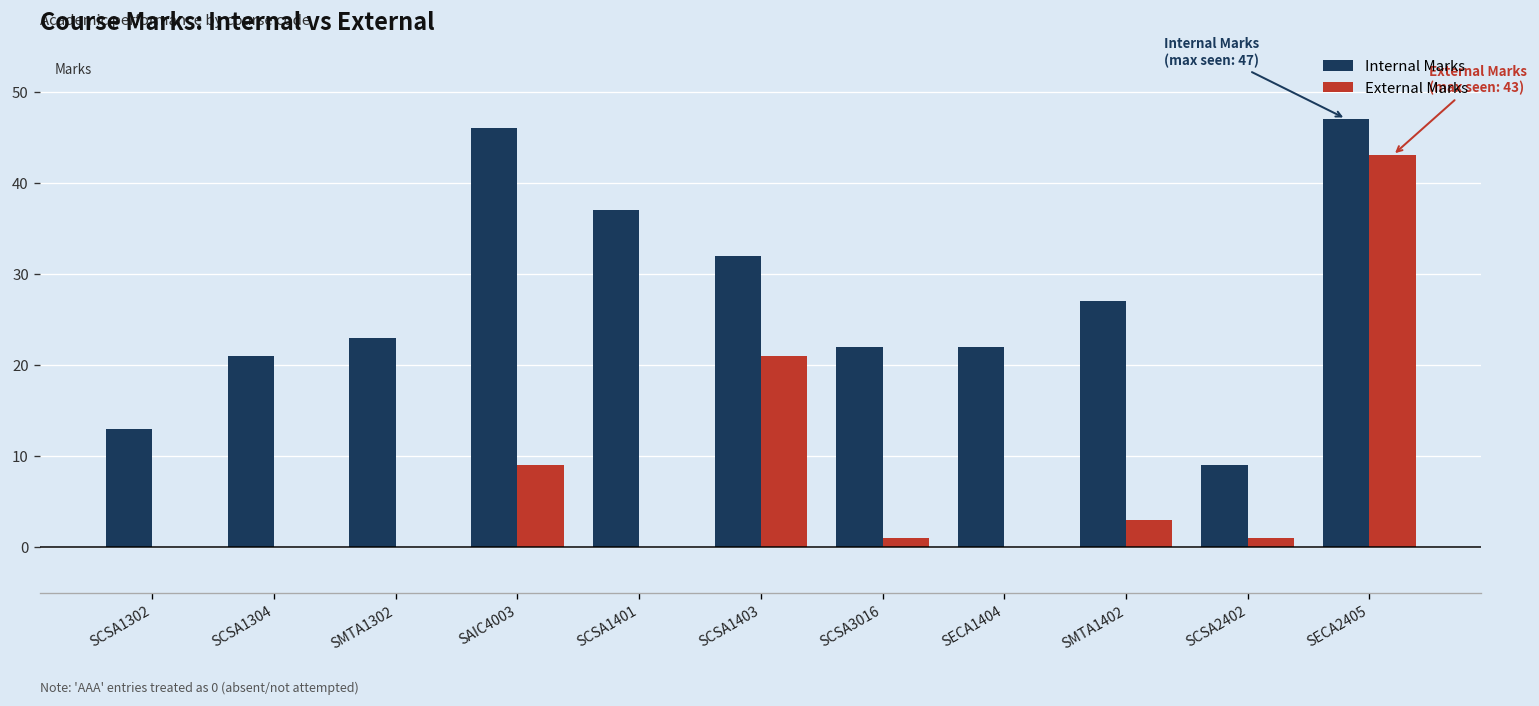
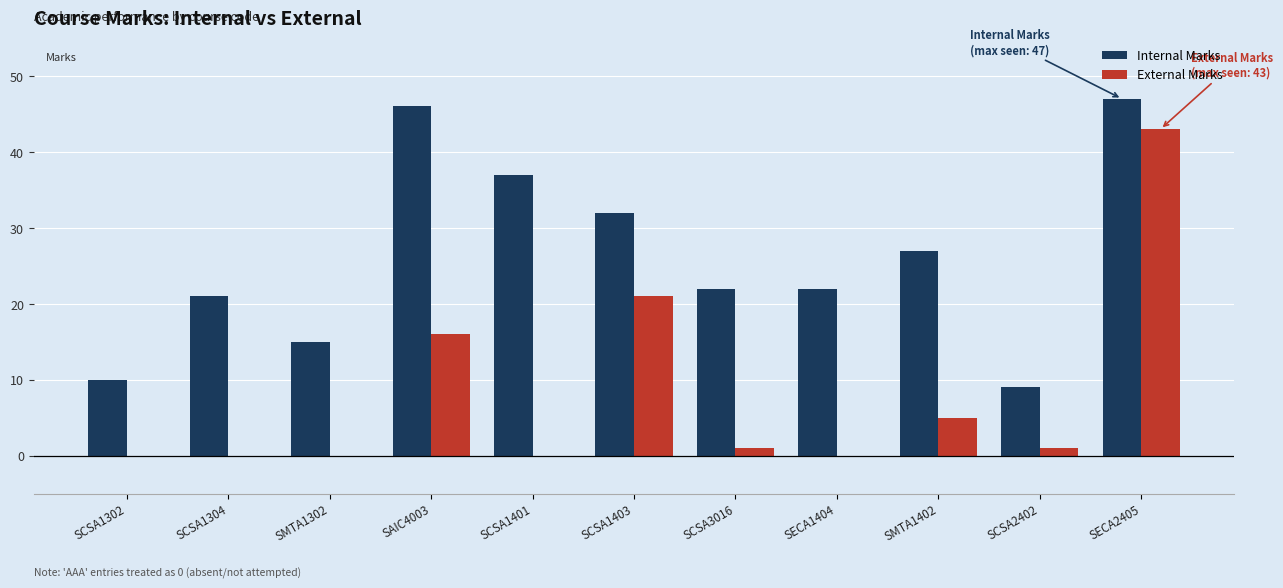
Internal Marks, SCSA1302: 13 -> 10
Internal Marks, SMTA1302: 23 -> 15
External Marks, SAIC4003: 9 -> 16
External Marks, SMTA1402: 3 -> 5
